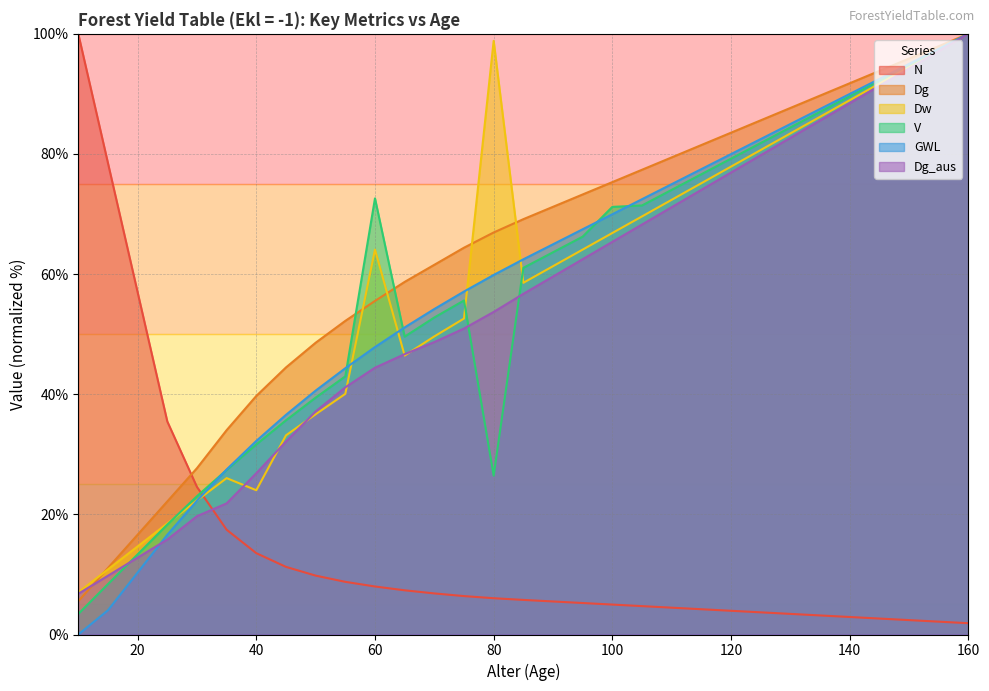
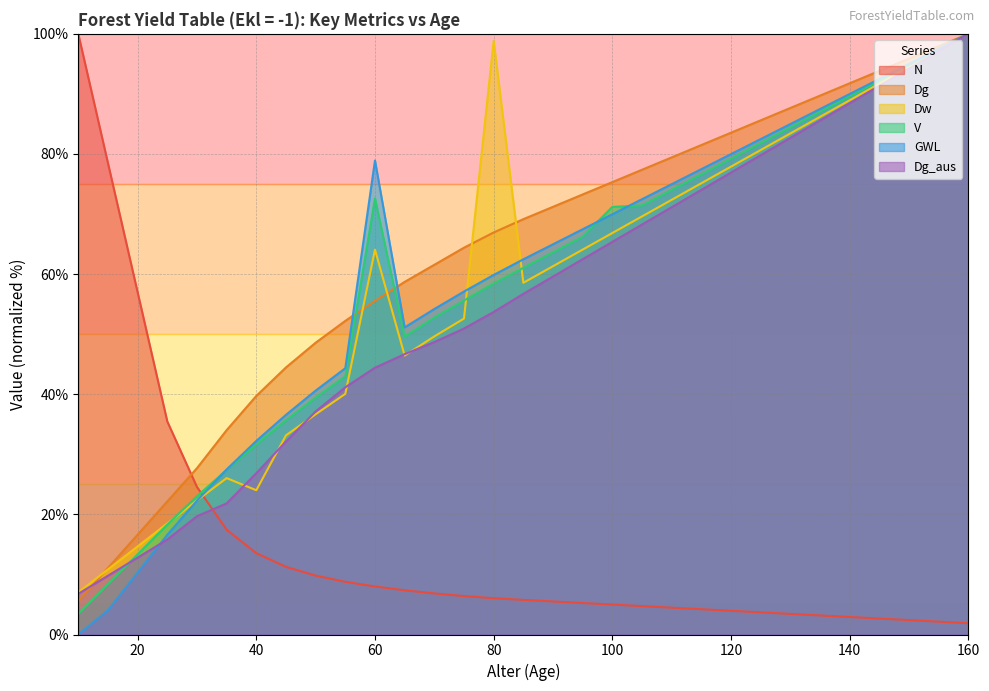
GWL, 60: 48% -> 79%
V, 80: 26% -> 58%
